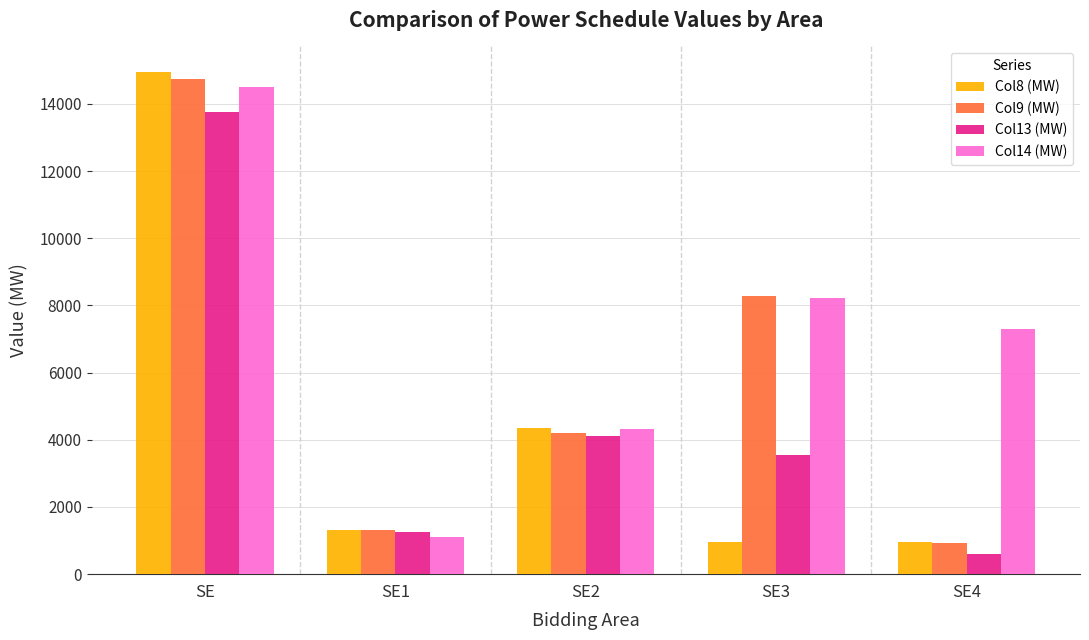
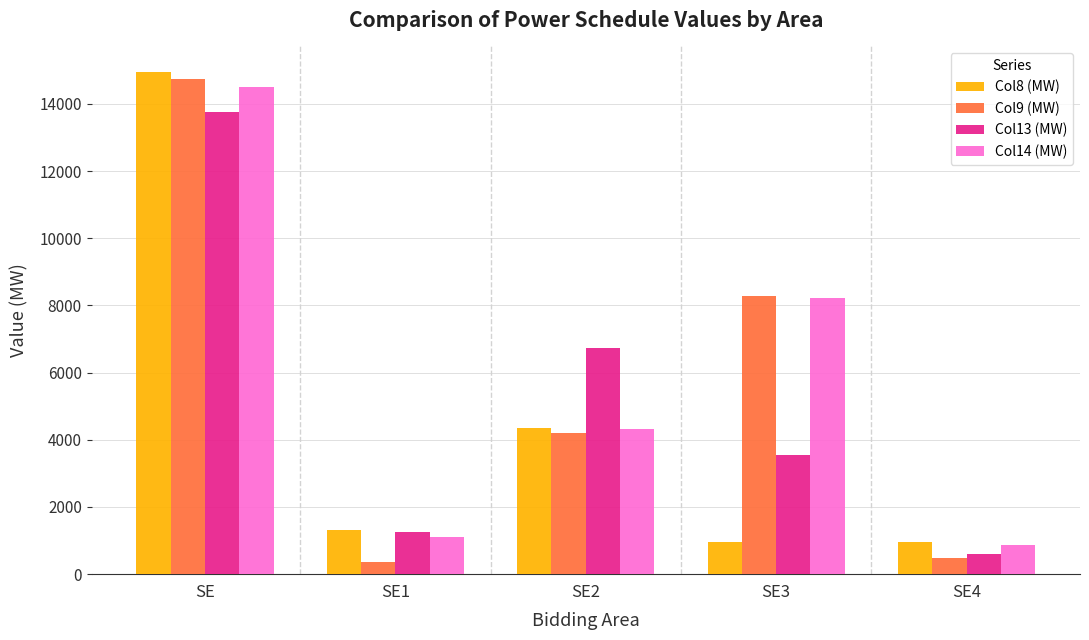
Col9 (MW), SE1: 1300 -> 400
Col13 (MW), SE2: 4100 -> 6700
Col9 (MW), SE4: 900 -> 500
Col14 (MW), SE4: 7300 -> 900
